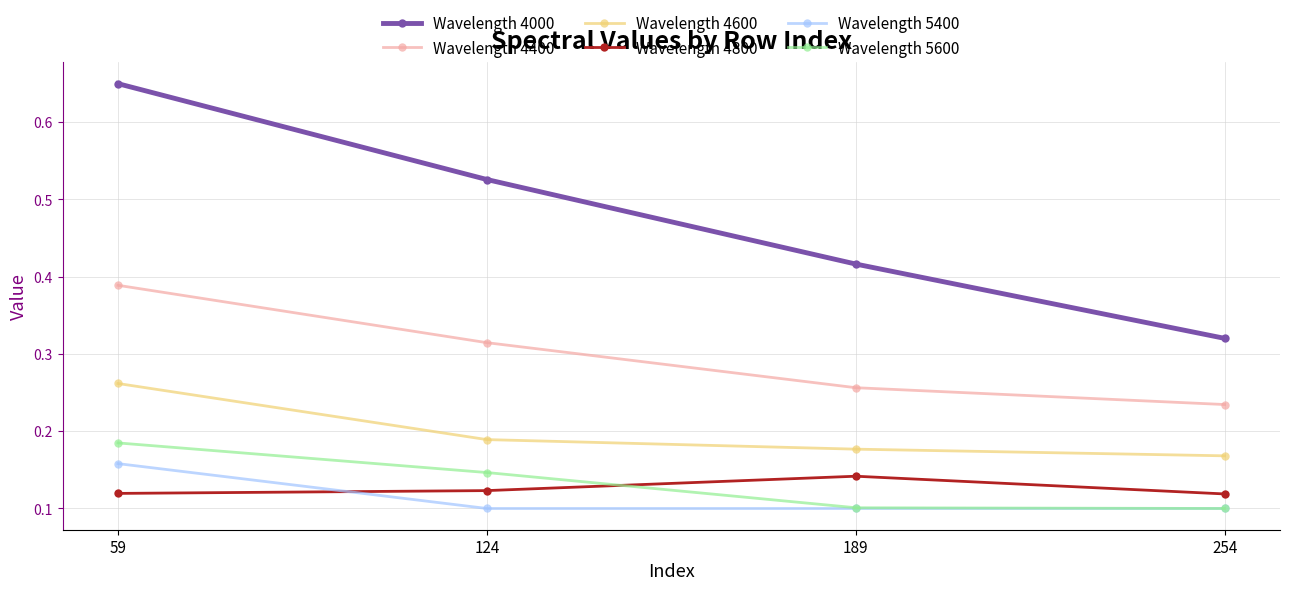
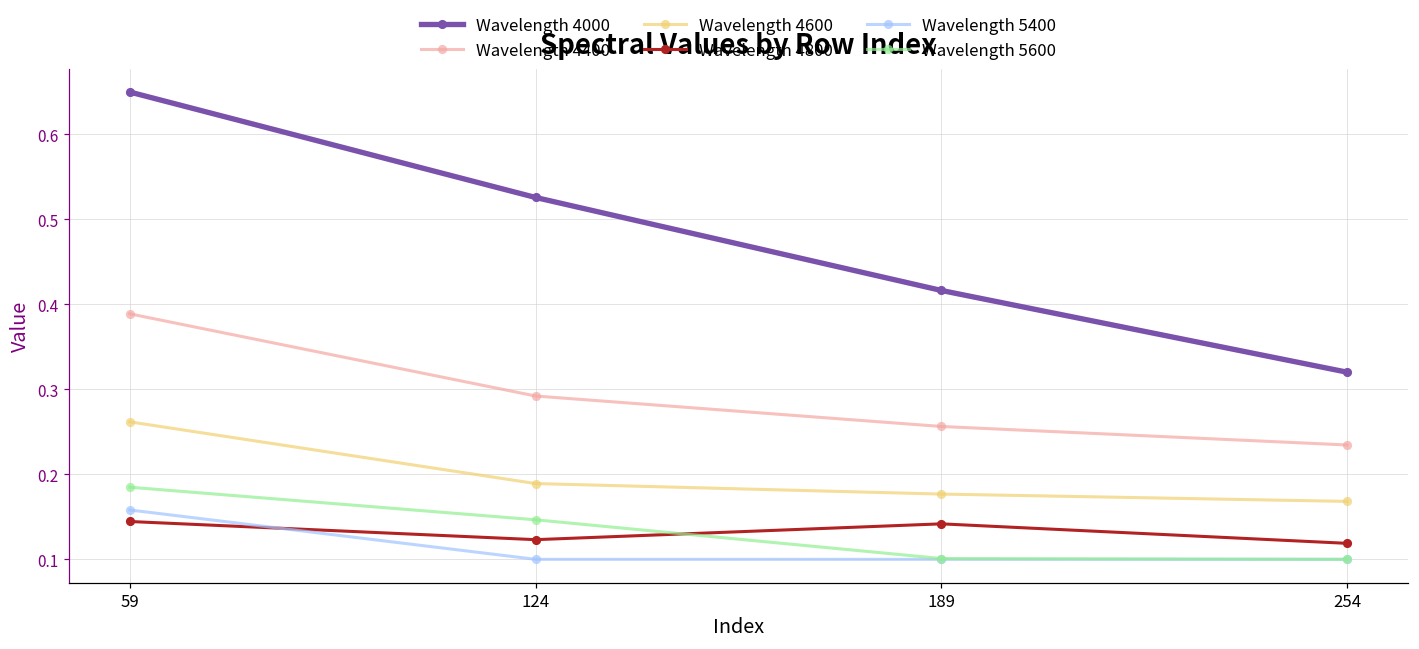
Wavelength 4800, 59: 0.12 -> 0.14
Wavelength 4400, 124: 0.31 -> 0.29
